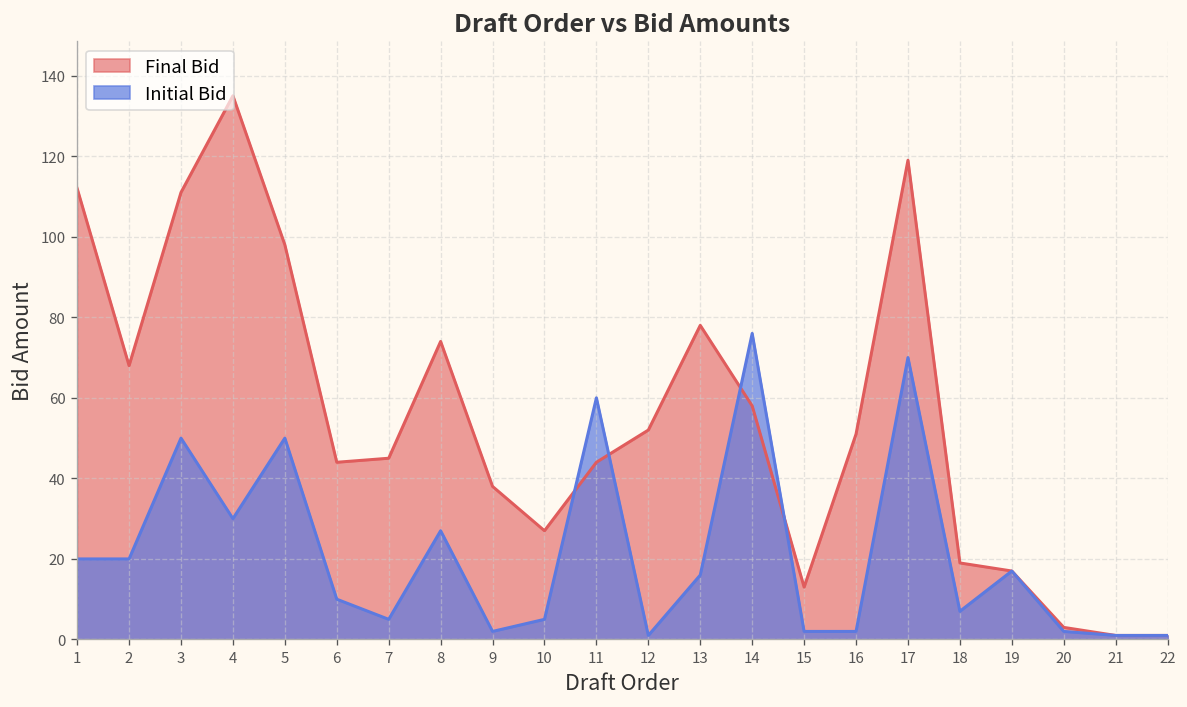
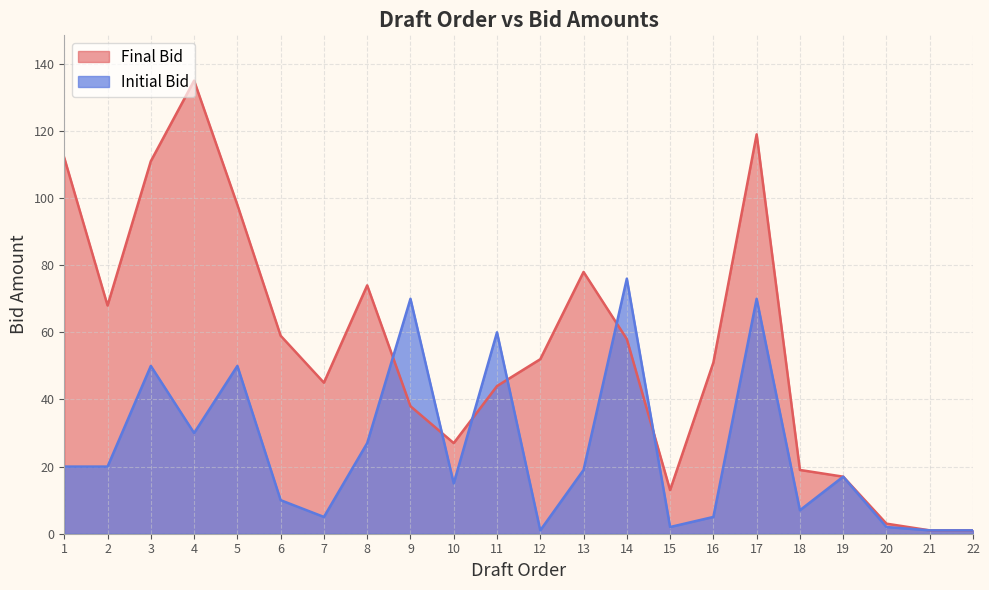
Final Bid, 6: 44 -> 59
Initial Bid, 9: 2 -> 70
Initial Bid, 10: 5 -> 15
Initial Bid, 13: 16 -> 19
Initial Bid, 16: 2 -> 5
